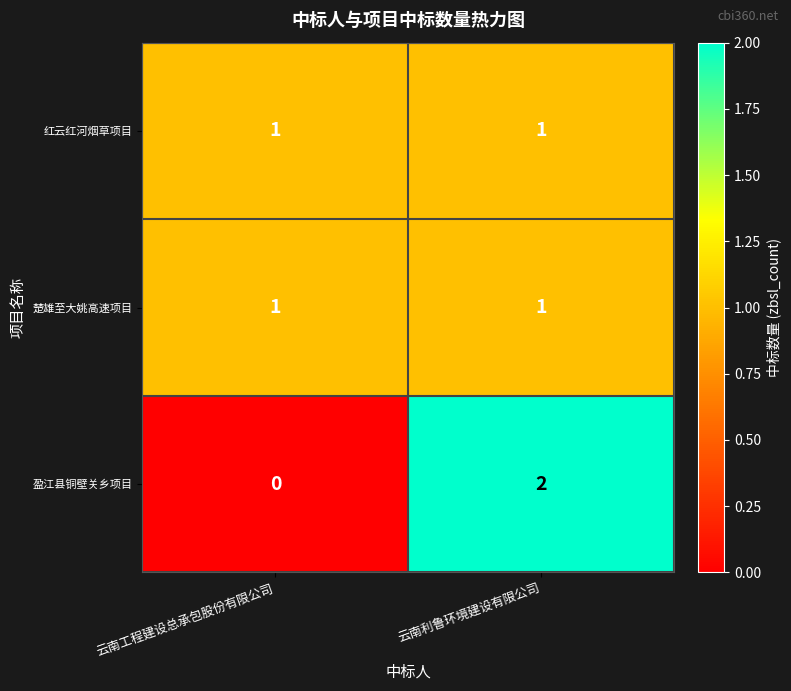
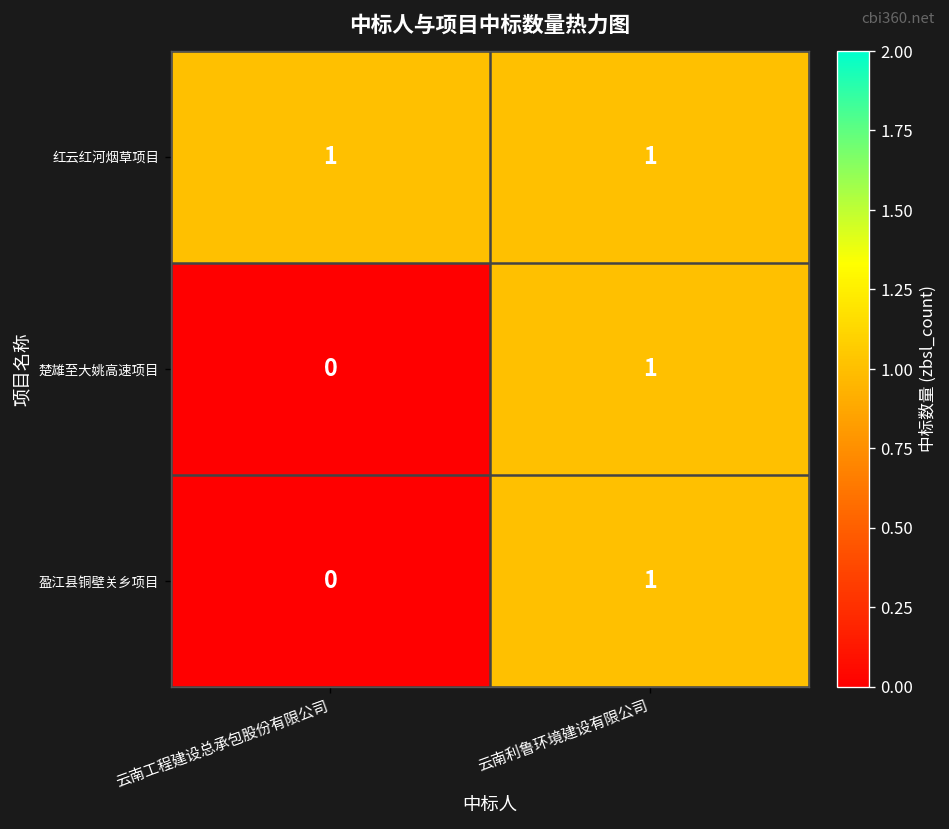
楚雄至大姚高速项目, 云南工程建设总承包股份有限公司: 1 -> 0
盈江县铜壁关乡项目, 云南利鲁环境建设有限公司: 2 -> 1
